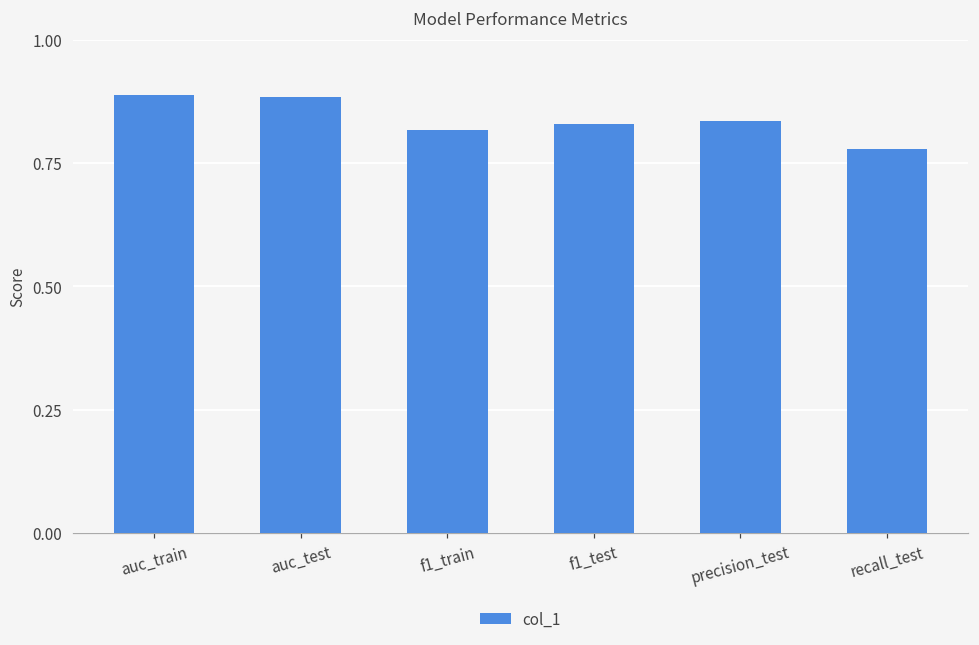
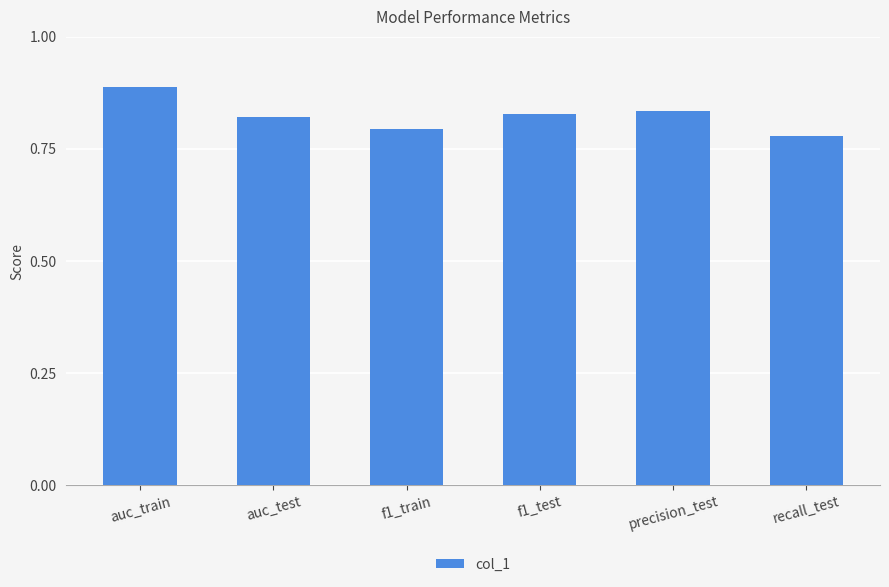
auc_test: 0.88 -> 0.82
f1_train: 0.82 -> 0.80
